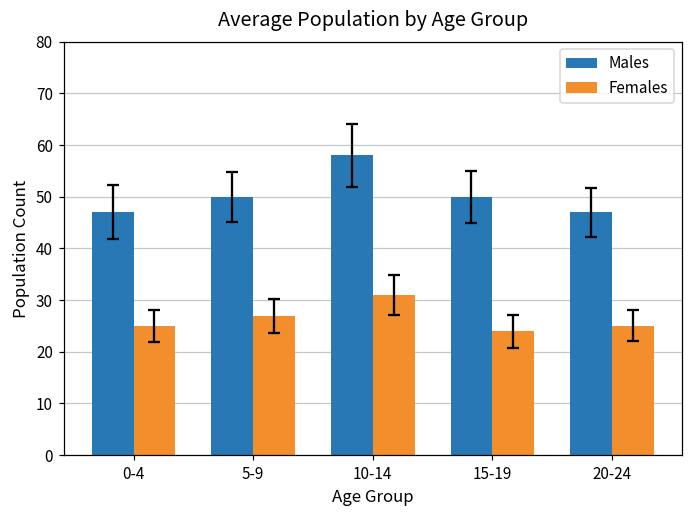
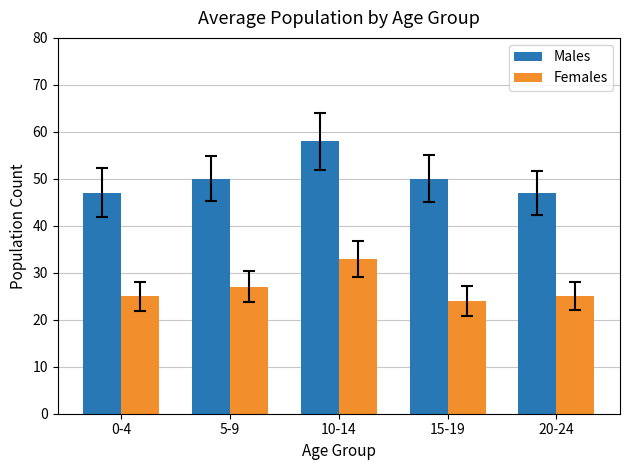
Females, 10-14: 31 -> 33
